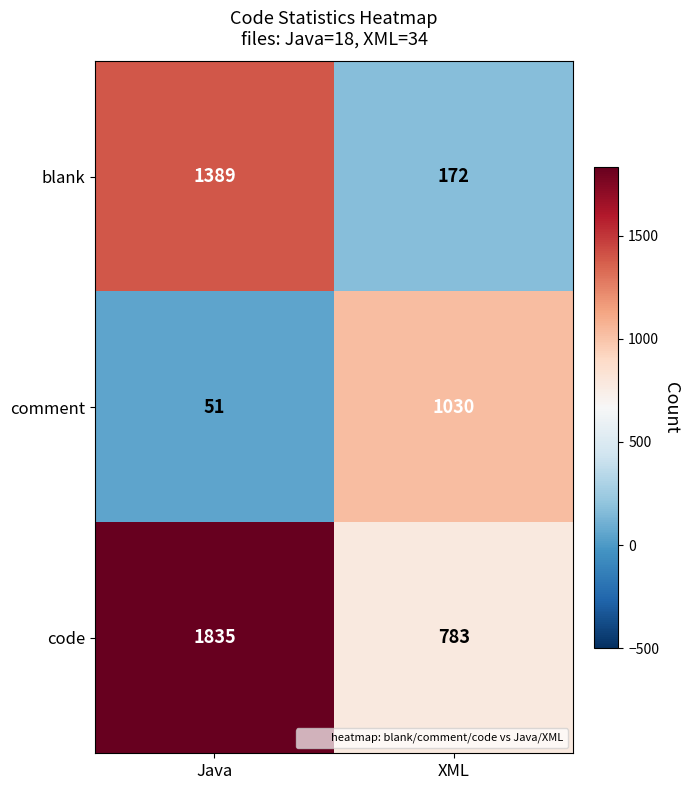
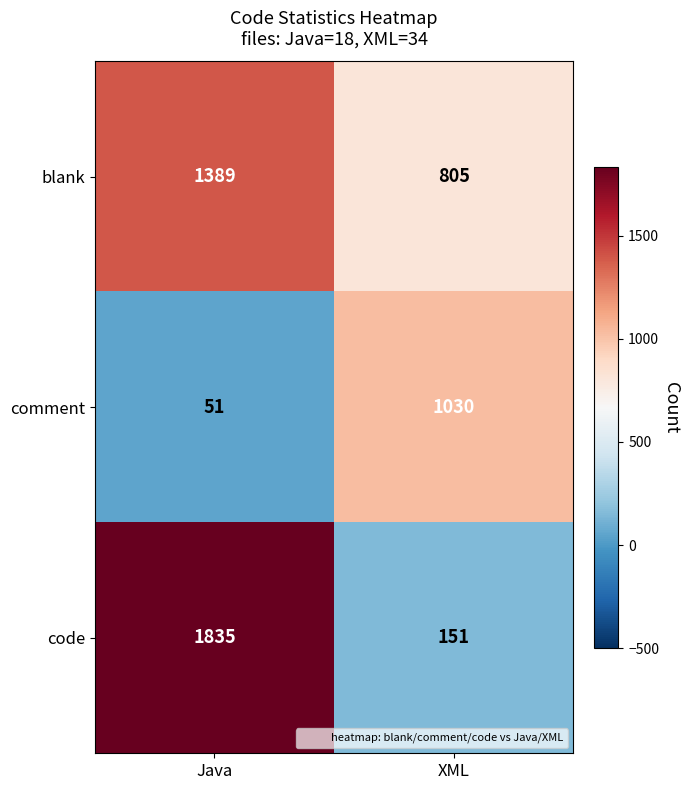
blank, XML: 172 -> 805
code, XML: 783 -> 151
